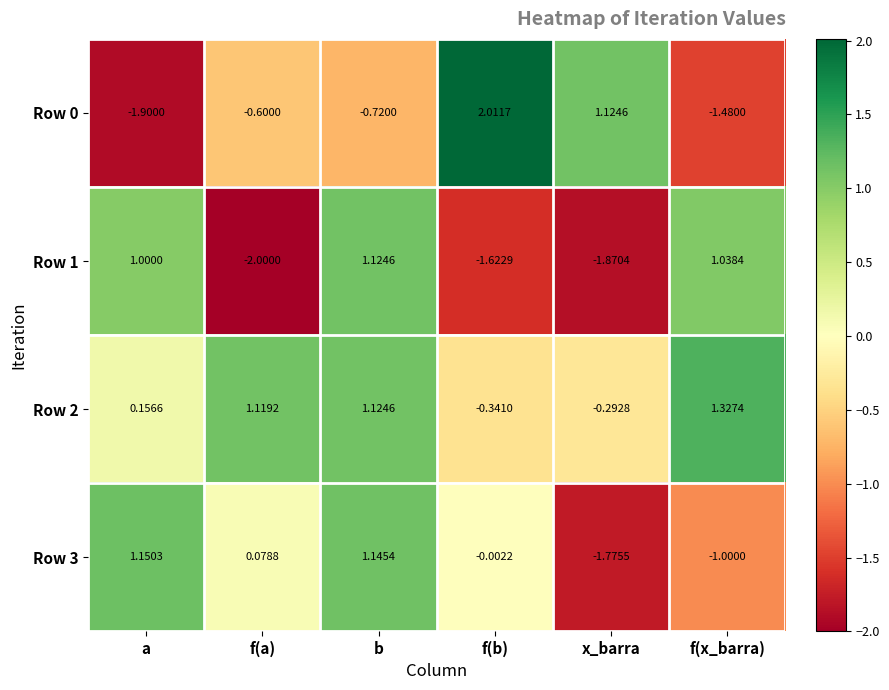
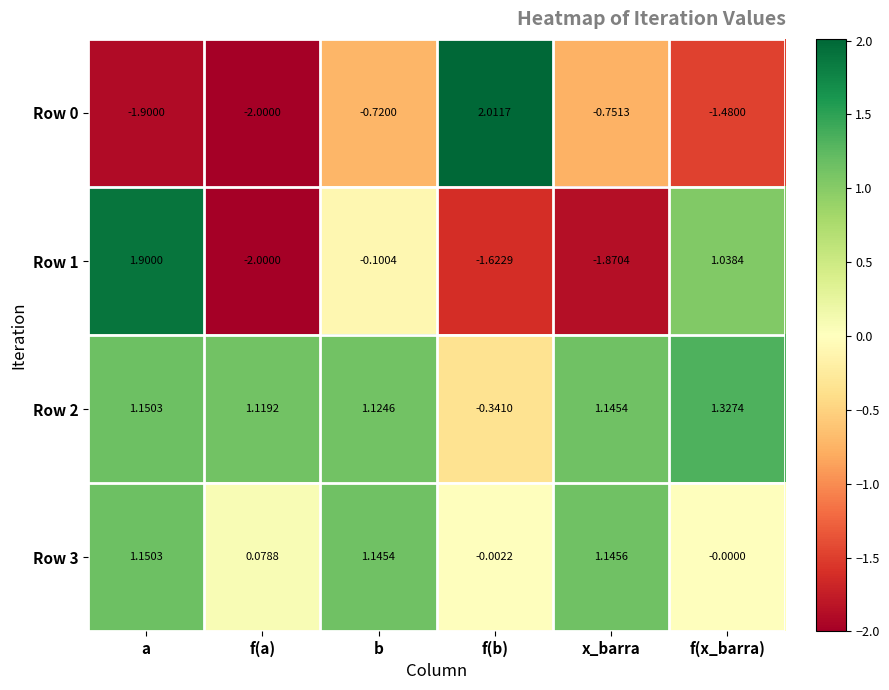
Row 0, f(a): -0.6000 -> -2.0000
Row 0, x_barra: 1.1246 -> -0.7513
Row 1, a: 1.0000 -> 1.9000
Row 1, b: 1.1246 -> -0.1004
Row 2, a: 0.1566 -> 1.1503
Row 2, x_barra: -0.2928 -> 1.1454
Row 3, x_barra: -1.7755 -> 1.1456
Row 3, f(x_barra): -1.0000 -> -0.0000
